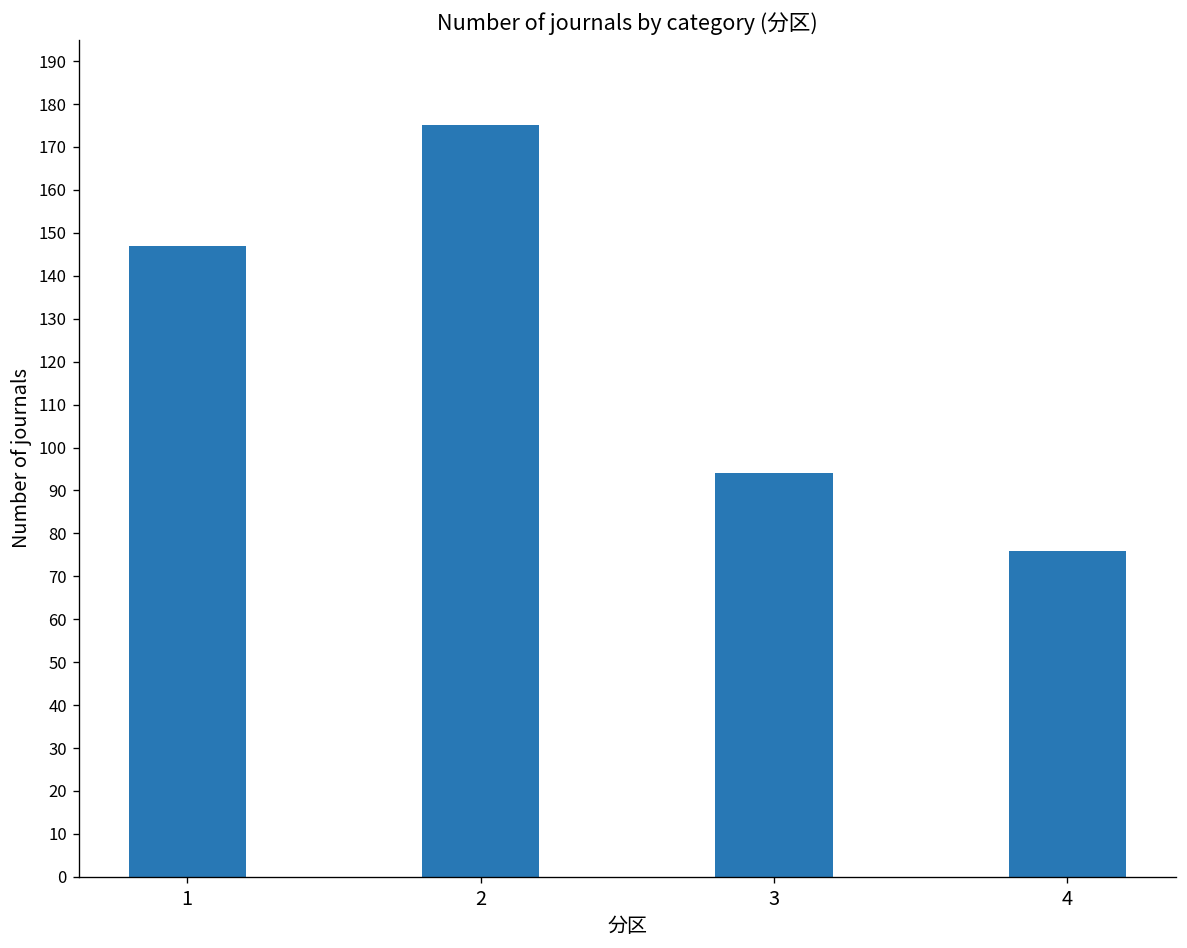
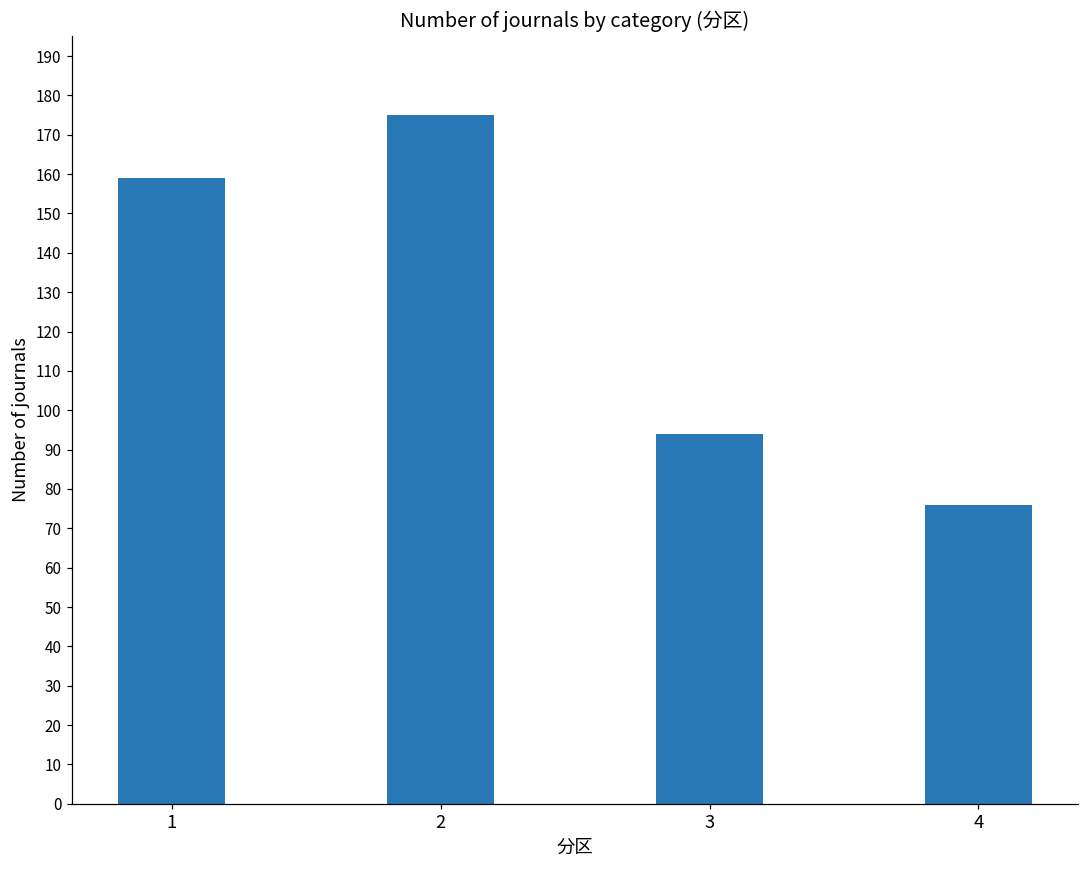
1: 147 -> 159
